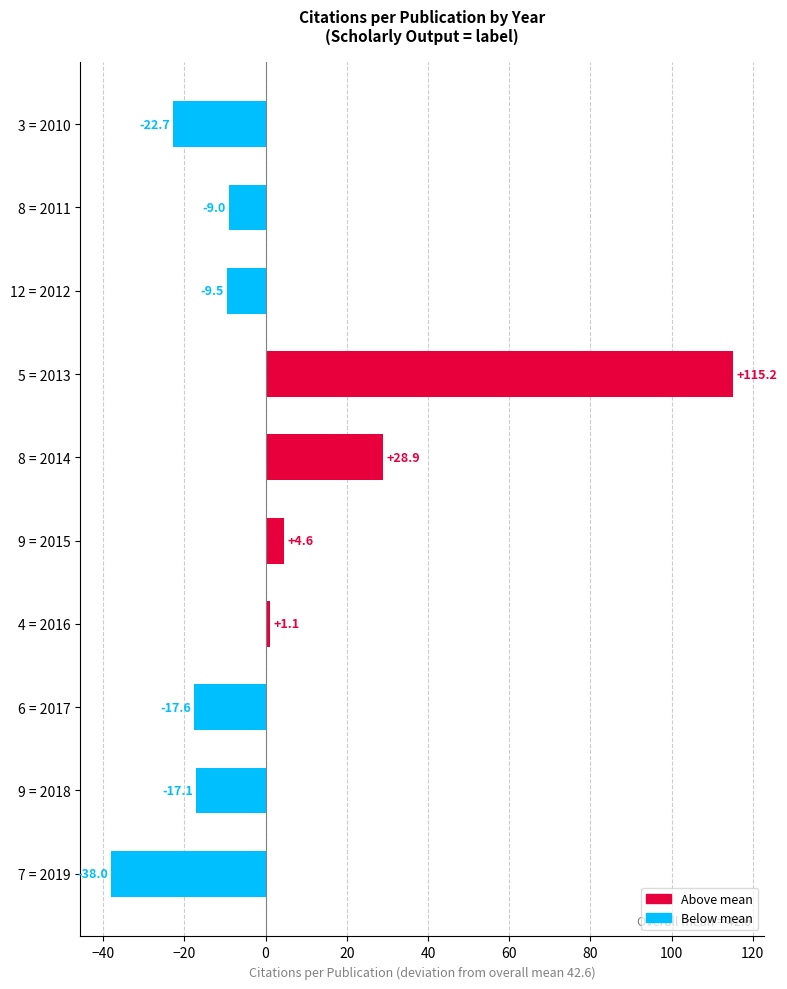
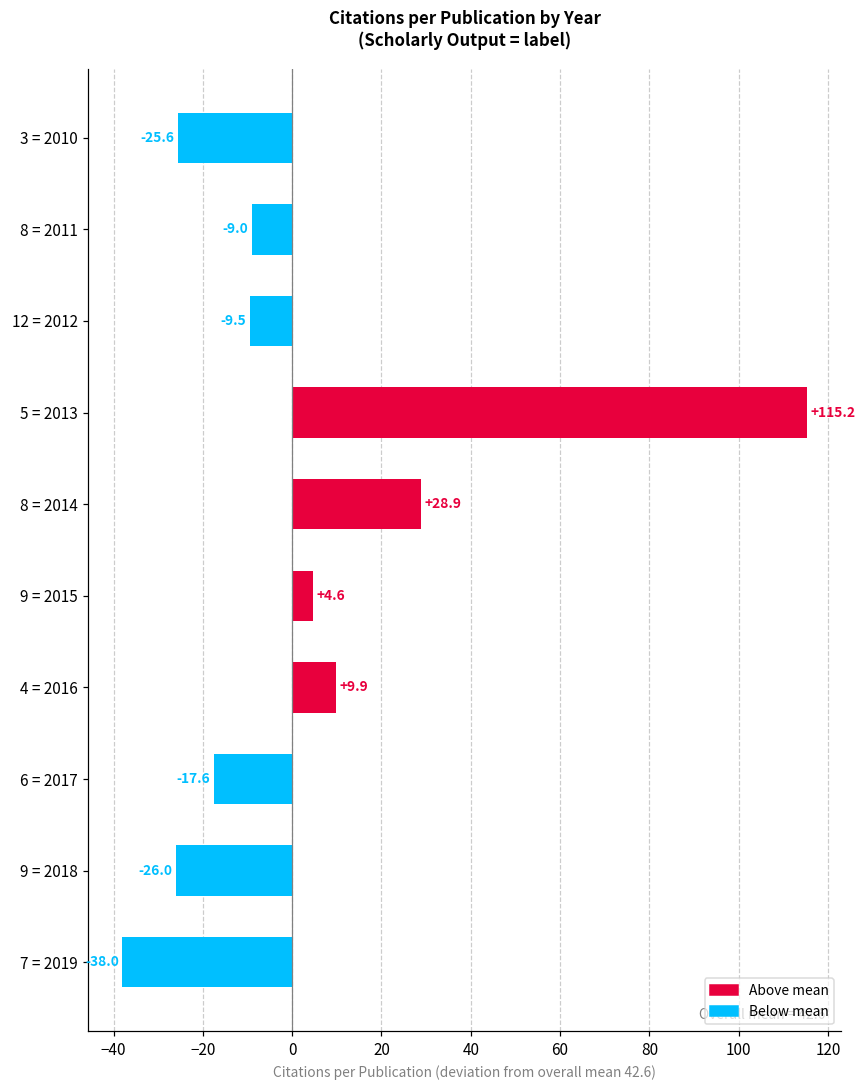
3 = 2010: -22.7 -> -25.6
4 = 2016: +1.1 -> +9.9
9 = 2018: -17.1 -> -26.0
